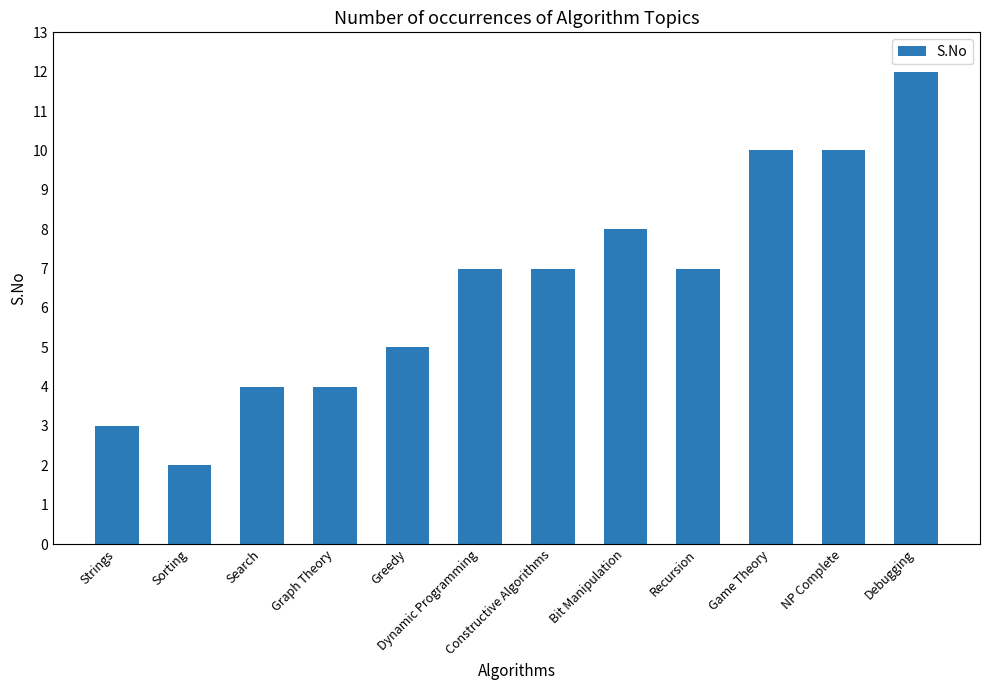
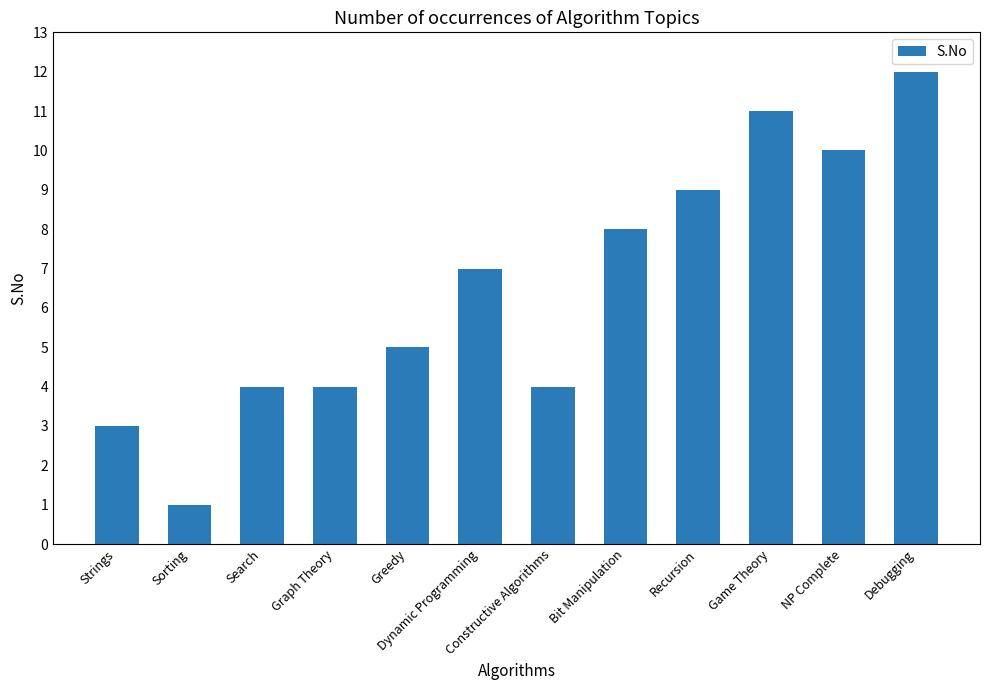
Sorting: 2 -> 1
Constructive Algorithms: 7 -> 4
Recursion: 7 -> 9
Game Theory: 10 -> 11
